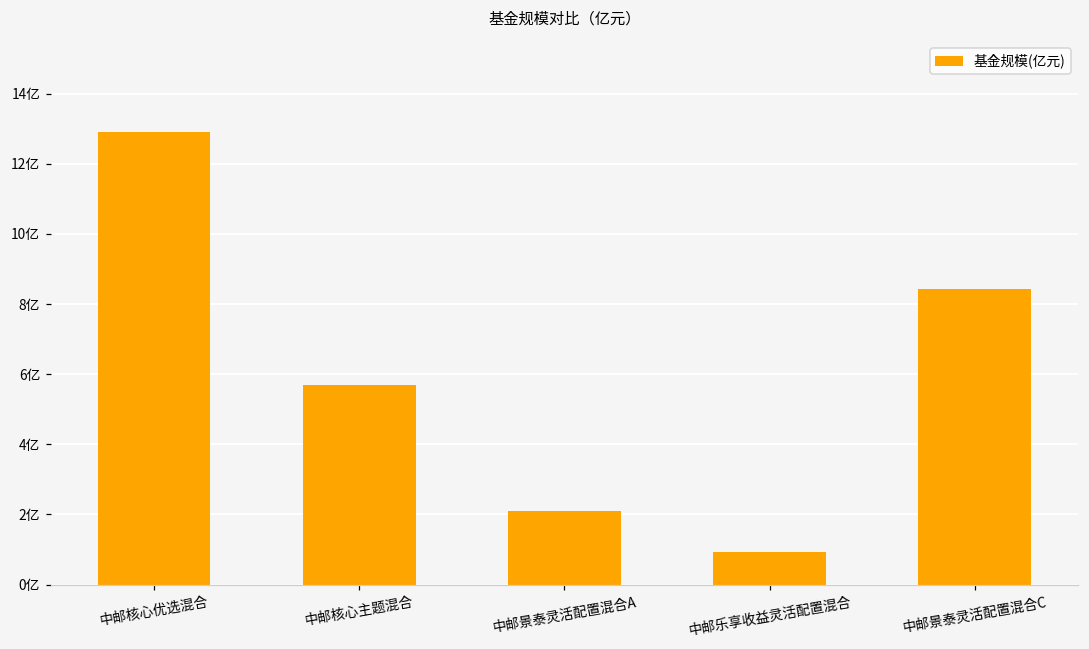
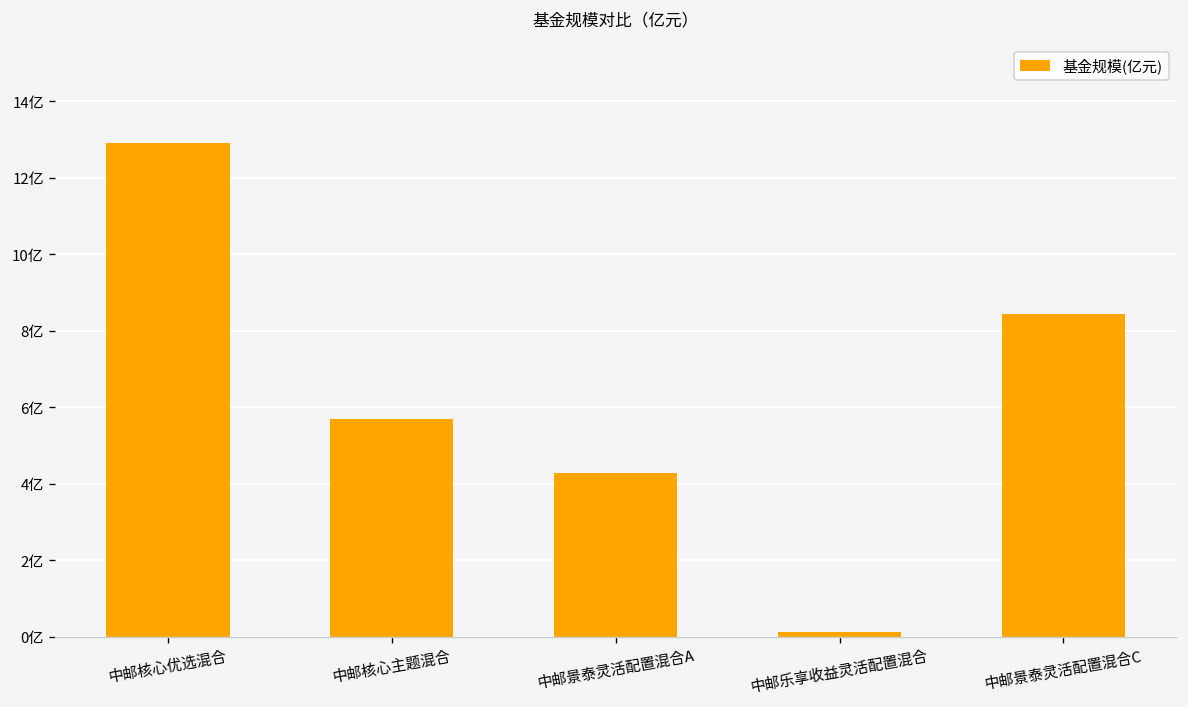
中邮景泰灵活配置混合A: 2.1亿 -> 4.3亿
中邮乐享收益灵活配置混合: 0.9亿 -> 0.1亿
